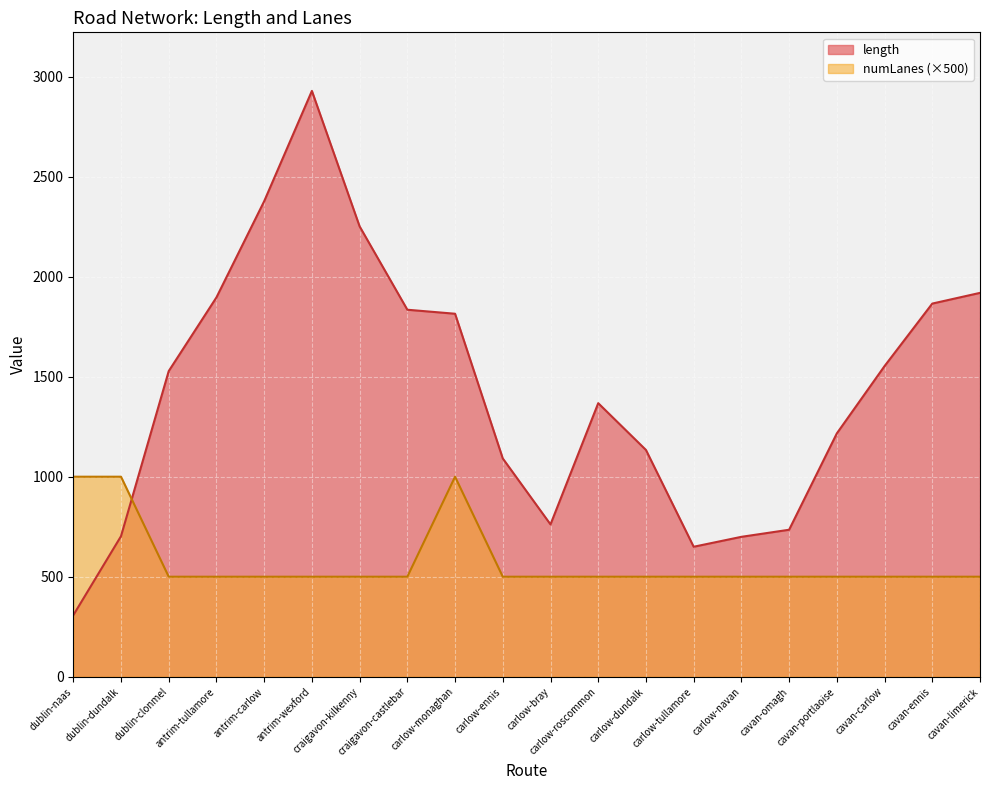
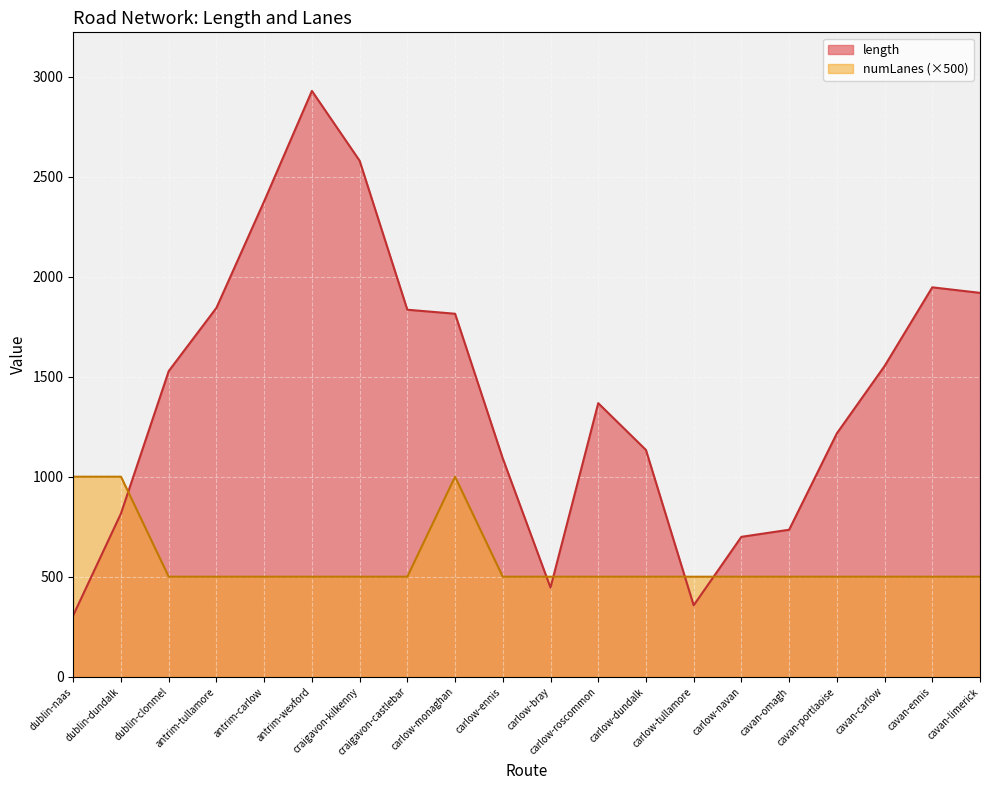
length, dublin-dundalk: 700 -> 820
length, antrim-tullamore: 1900 -> 1840
length, craigavon-kilkenny: 2250 -> 2580
length, carlow-bray: 760 -> 450
length, carlow-tullamore: 650 -> 360
length, cavan-ennis: 1870 -> 1950
